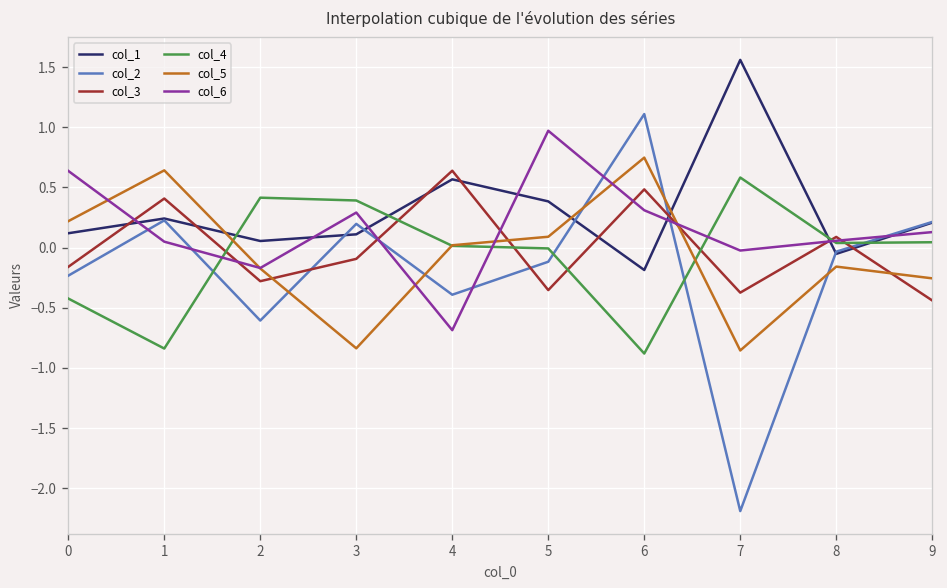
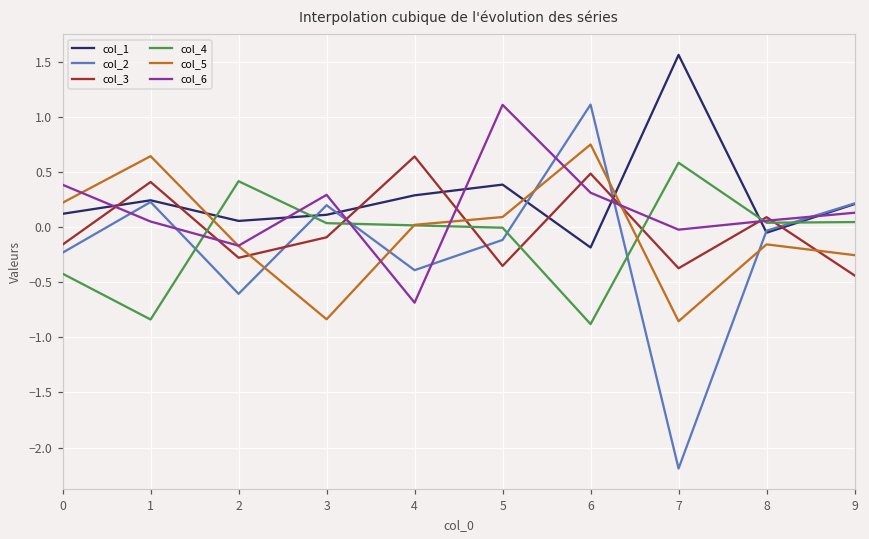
col_6, 0: 0.64 -> 0.38
col_4, 3: 0.39 -> 0.03
col_1, 4: 0.57 -> 0.29
col_6, 5: 0.97 -> 1.11
